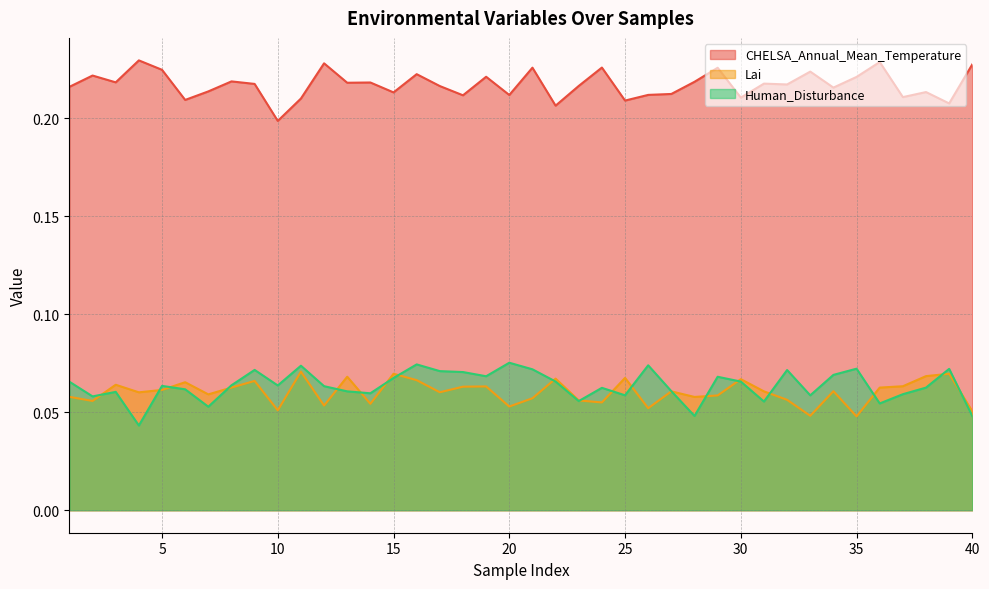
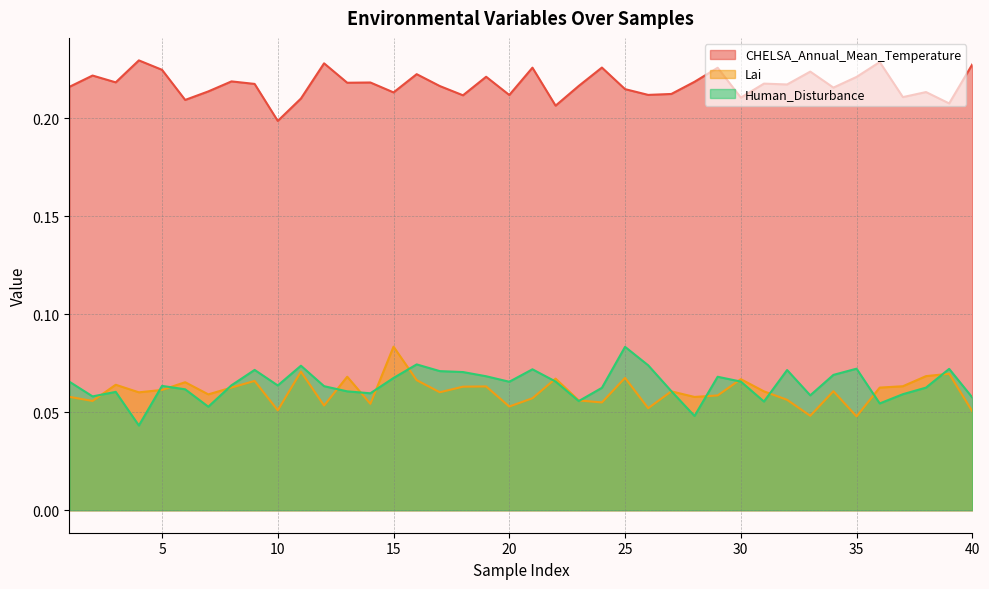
Lai, 15: 0.070 -> 0.083
Human_Disturbance, 20: 0.075 -> 0.066
CHELSA_Annual_Mean_Temperature, 25: 0.209 -> 0.215
Human_Disturbance, 25: 0.059 -> 0.083
Human_Disturbance, 40: 0.048 -> 0.057
